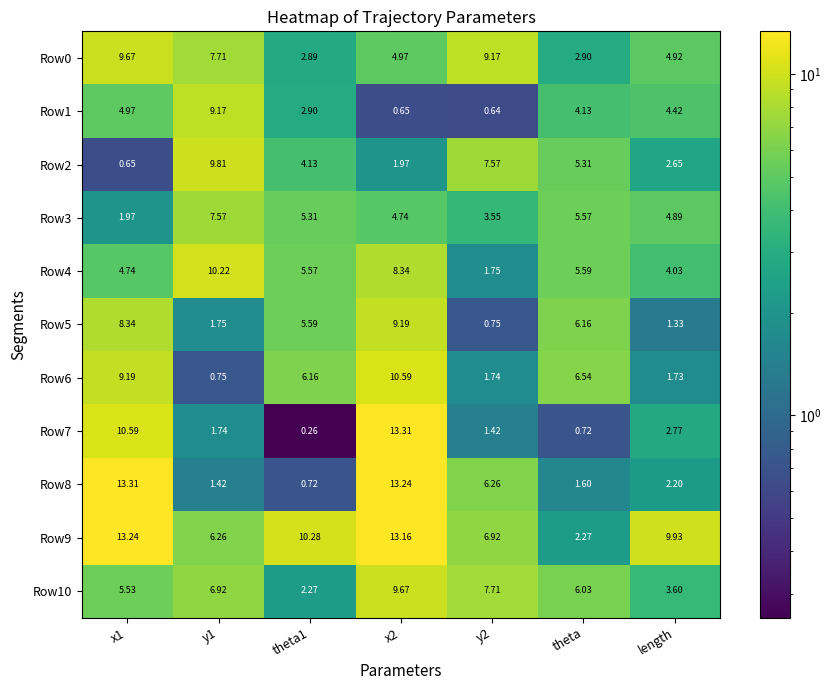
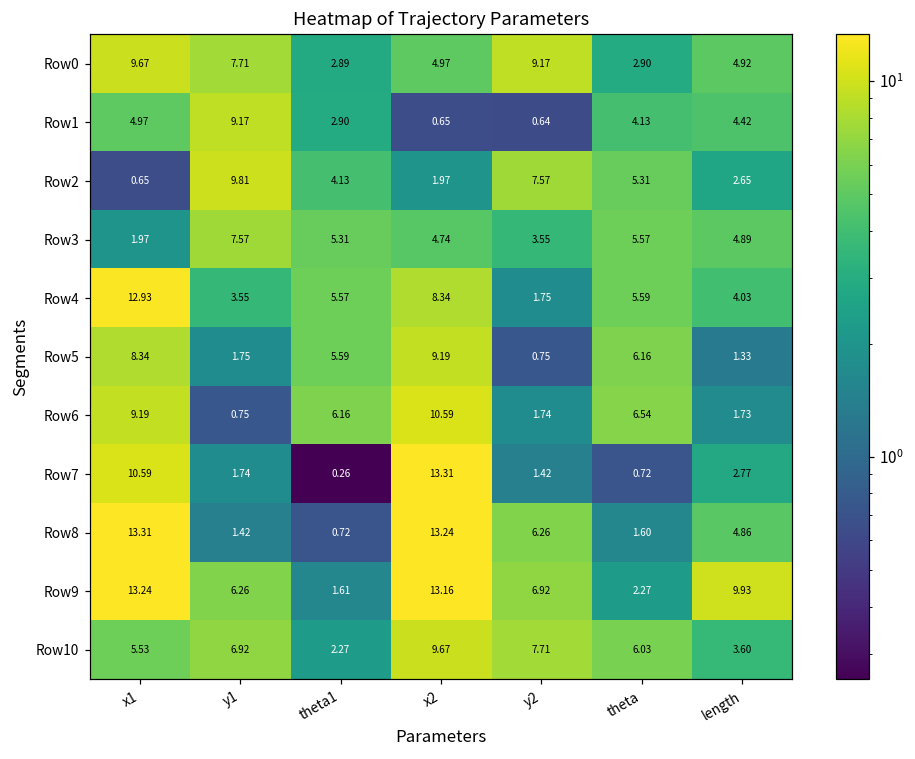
Row4, x1: 4.74 -> 12.93
Row4, y1: 10.22 -> 3.55
Row8, length: 2.20 -> 4.86
Row9, theta1: 10.28 -> 1.61
